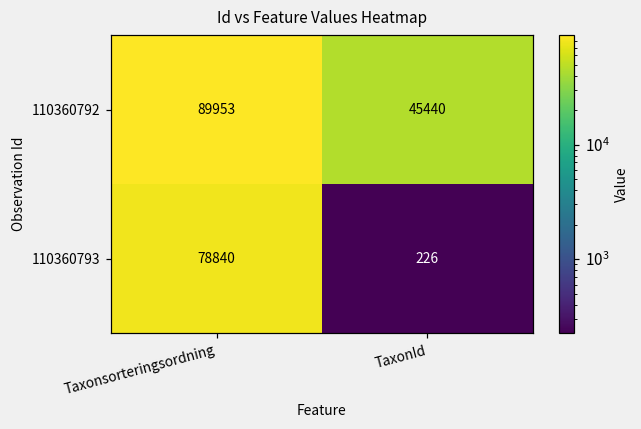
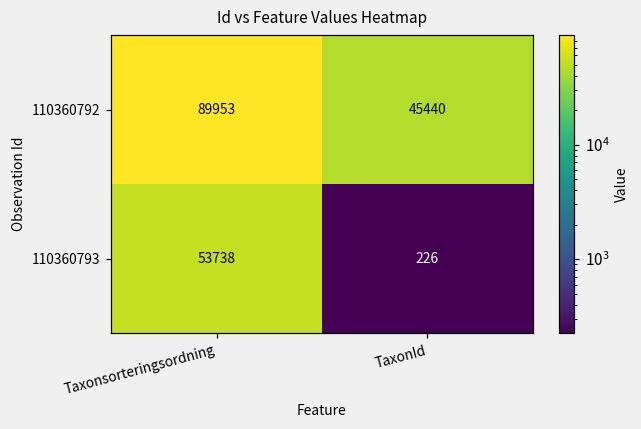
110360793, Taxonsorteringsordning: 78840 -> 53738
